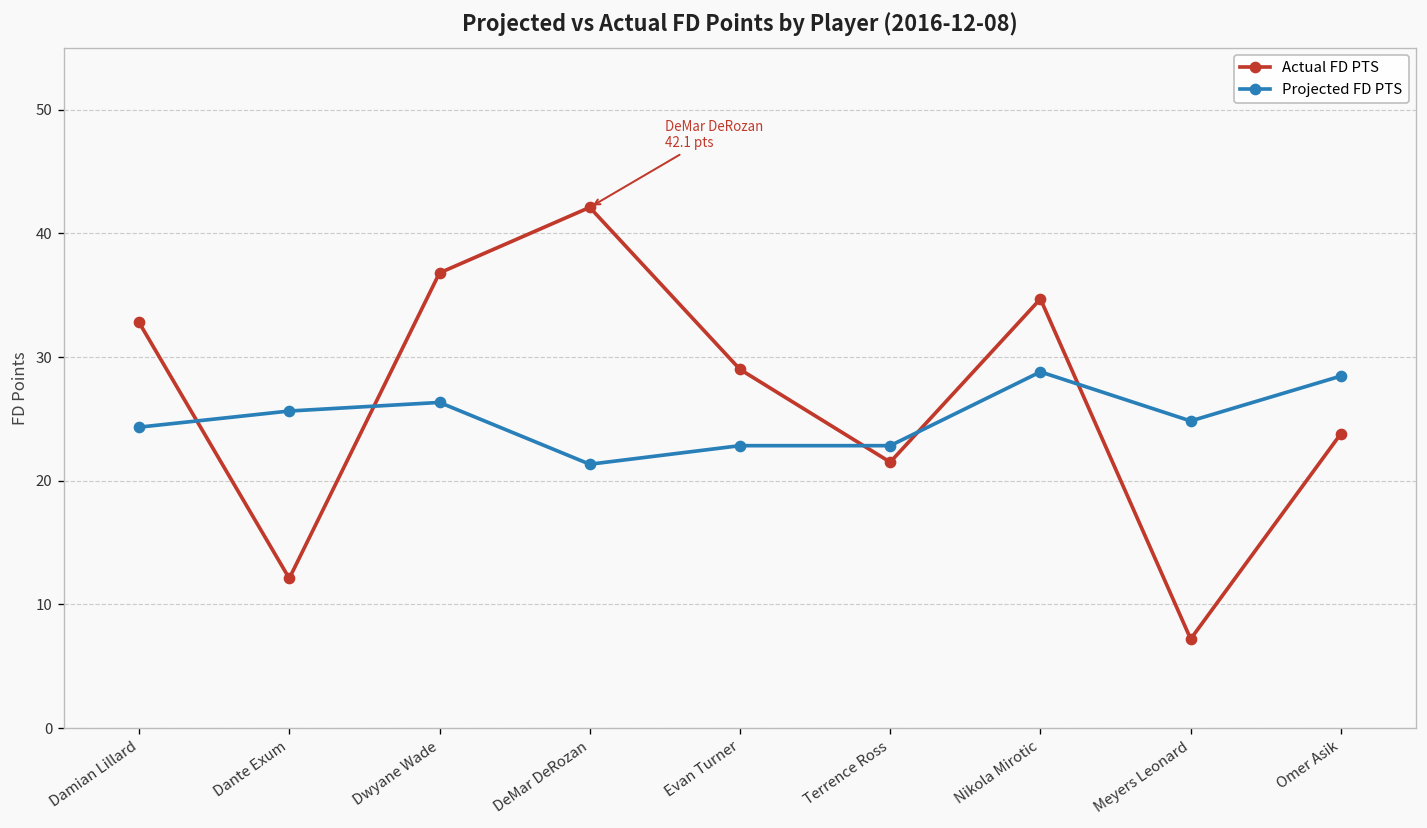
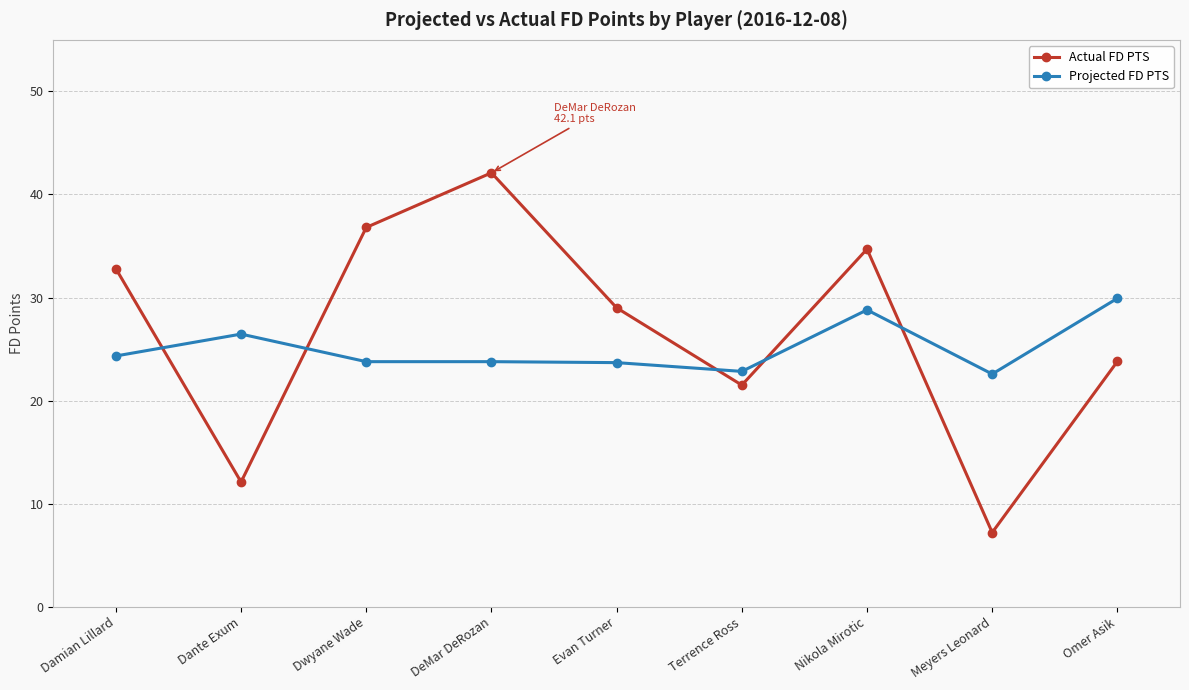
Projected FD PTS, Dante Exum: 25.6 -> 26.5
Projected FD PTS, Dwyane Wade: 26.3 -> 23.8
Projected FD PTS, DeMar DeRozan: 21.3 -> 23.8
Projected FD PTS, Evan Turner: 22.8 -> 23.7
Projected FD PTS, Meyers Leonard: 24.8 -> 22.6
Projected FD PTS, Omer Asik: 28.5 -> 29.9
